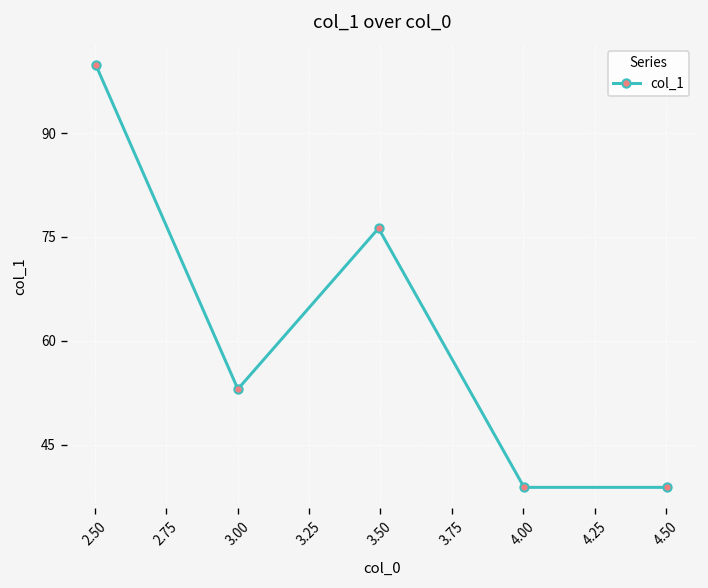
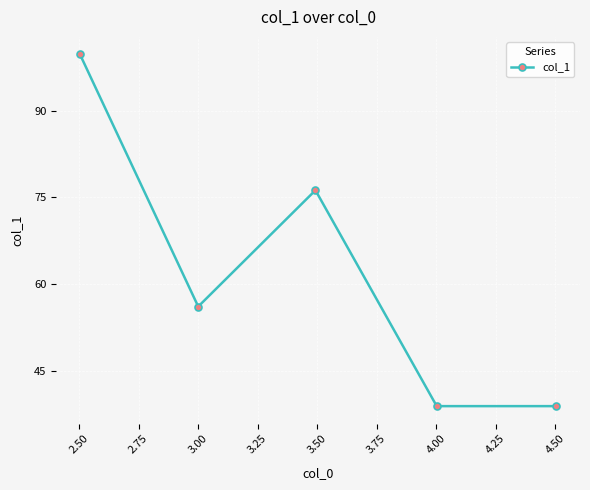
3.00: 53 -> 56
